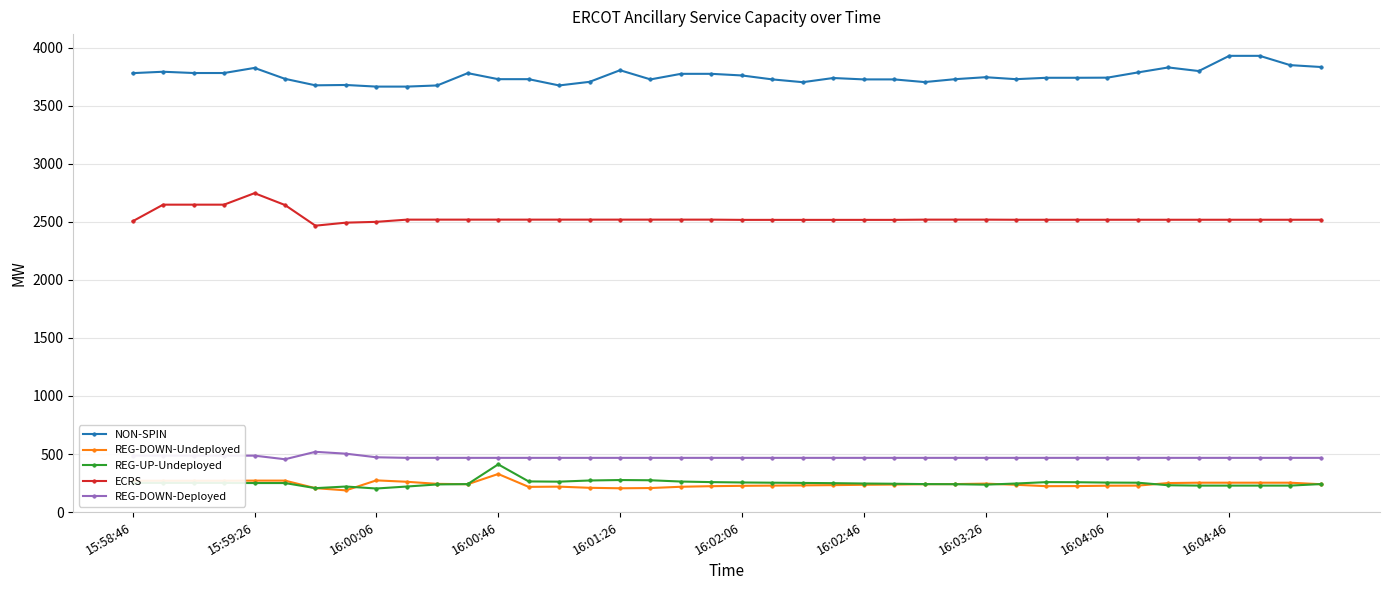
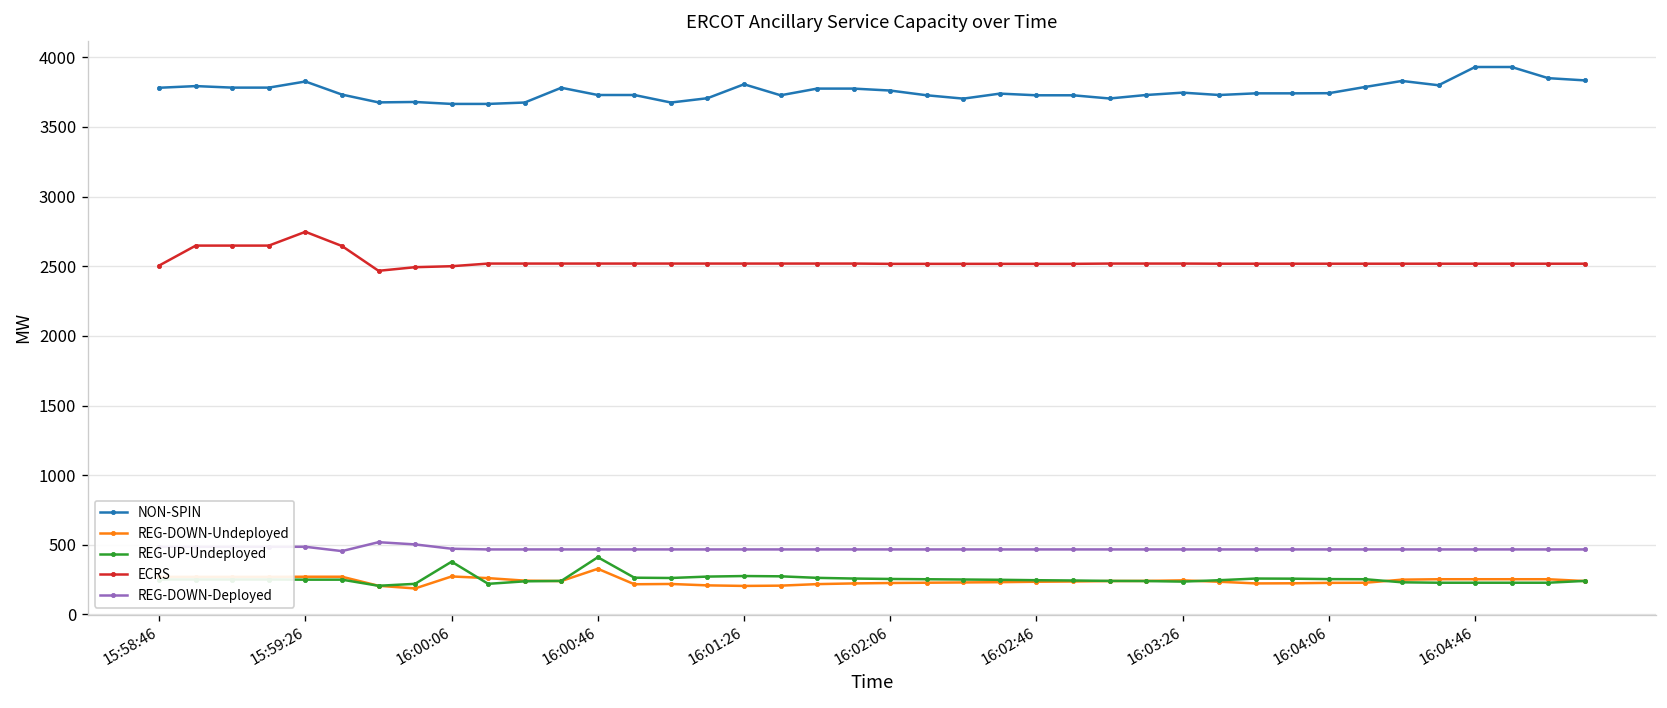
REG-UP-Undeployed, 16:00:06: 200 -> 380
